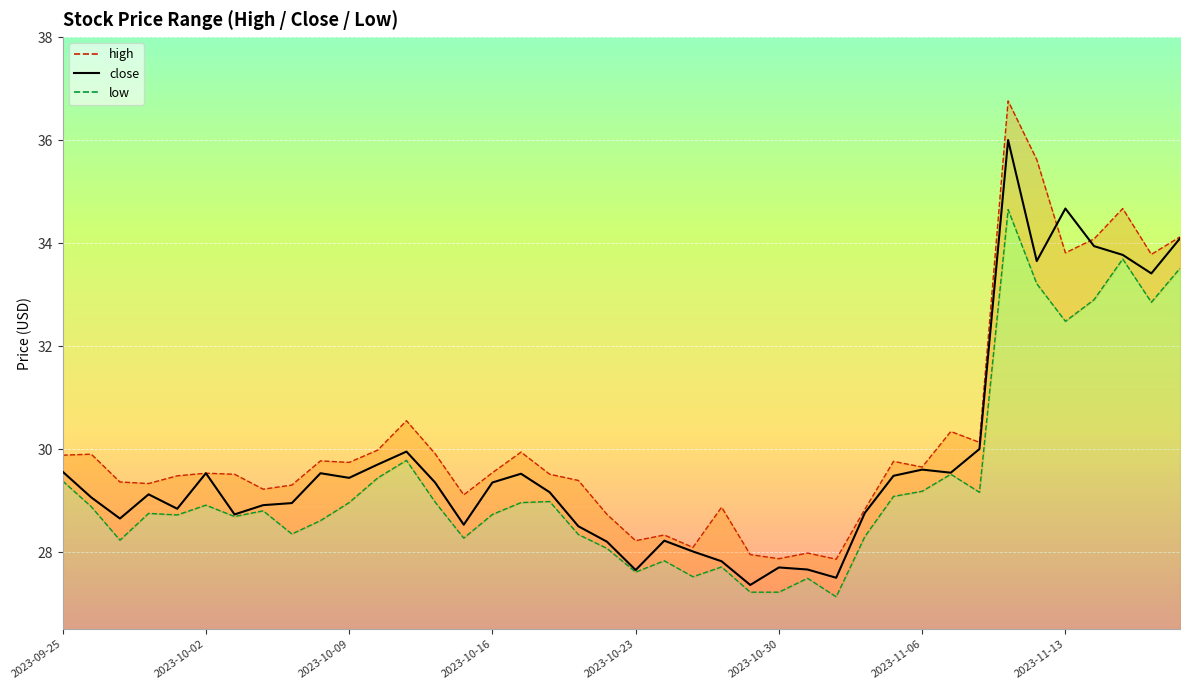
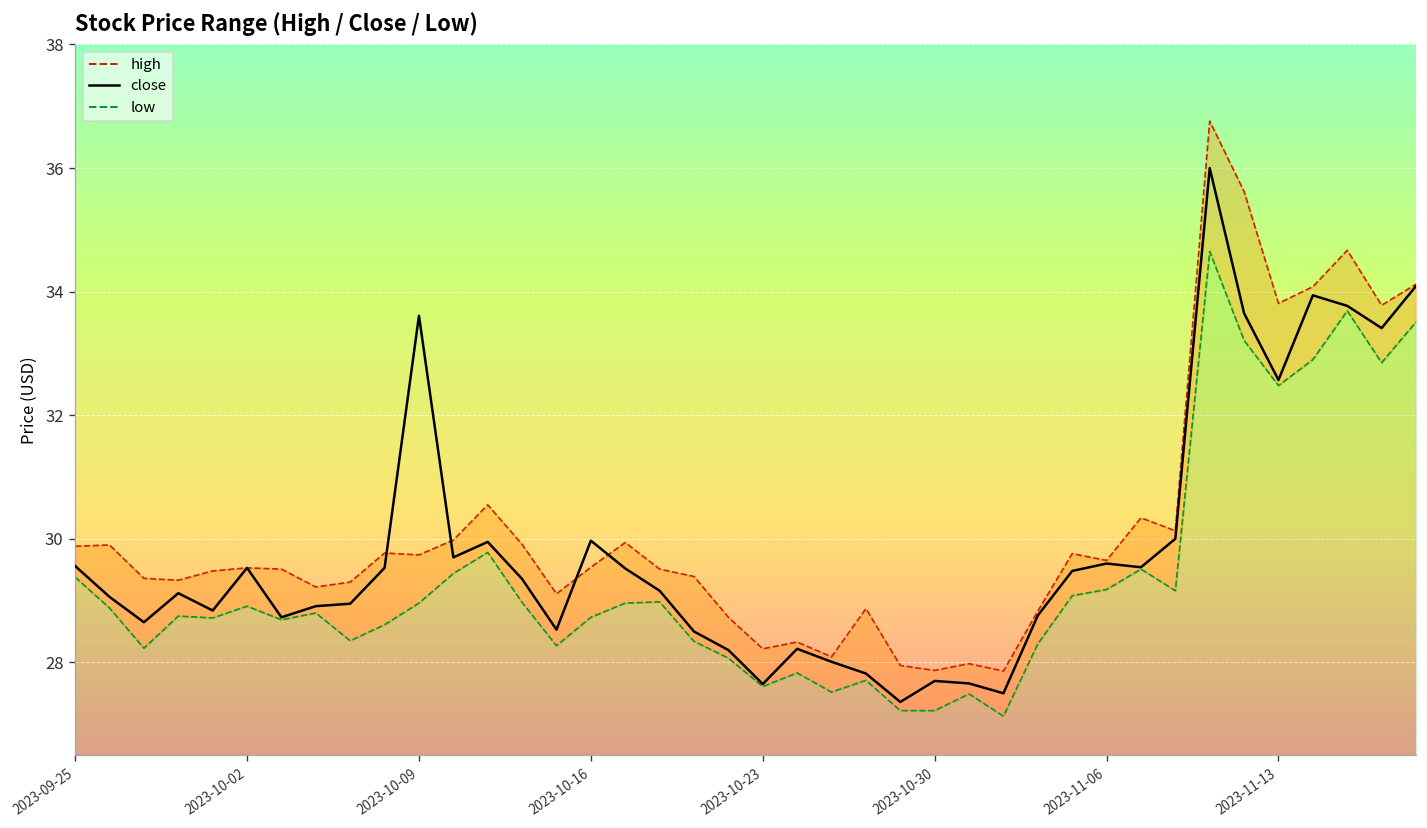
close, 2023-10-09: 29.4 -> 33.6
close, 2023-10-16: 29.4 -> 30.0
close, 2023-11-13: 34.7 -> 32.6
